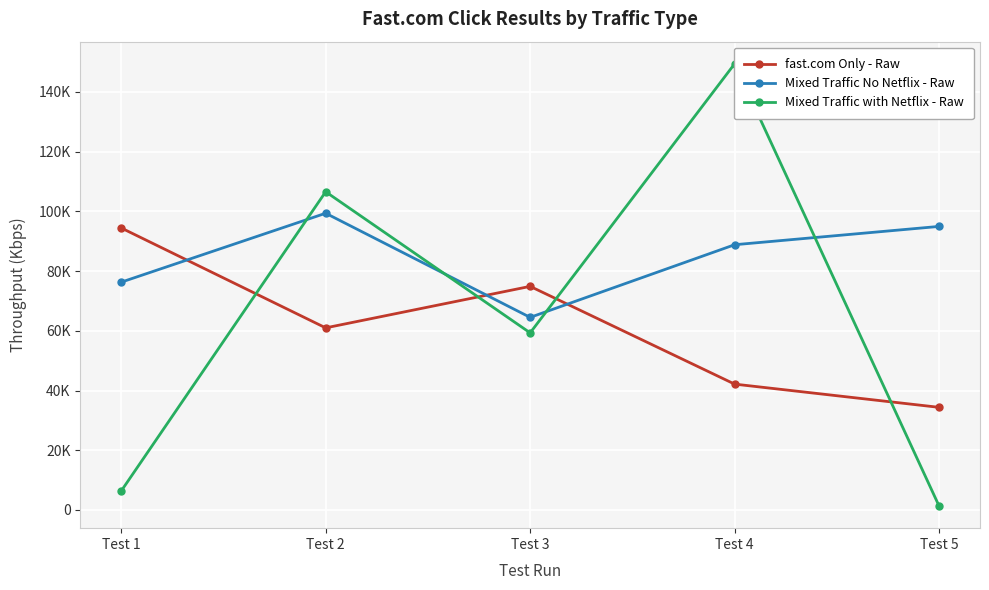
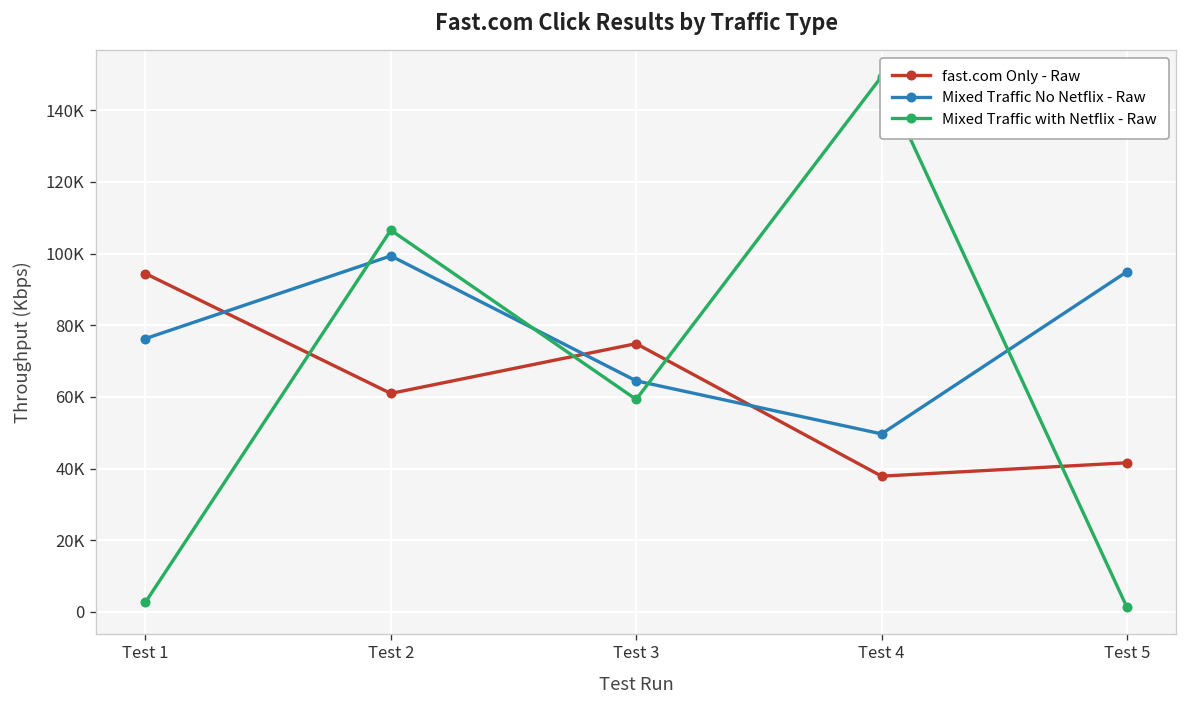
Mixed Traffic with Netflix - Raw, Test 1: 6000 -> 3000
fast.com Only - Raw, Test 4: 42000 -> 38000
Mixed Traffic No Netflix - Raw, Test 4: 89000 -> 50000
fast.com Only - Raw, Test 5: 34000 -> 42000
